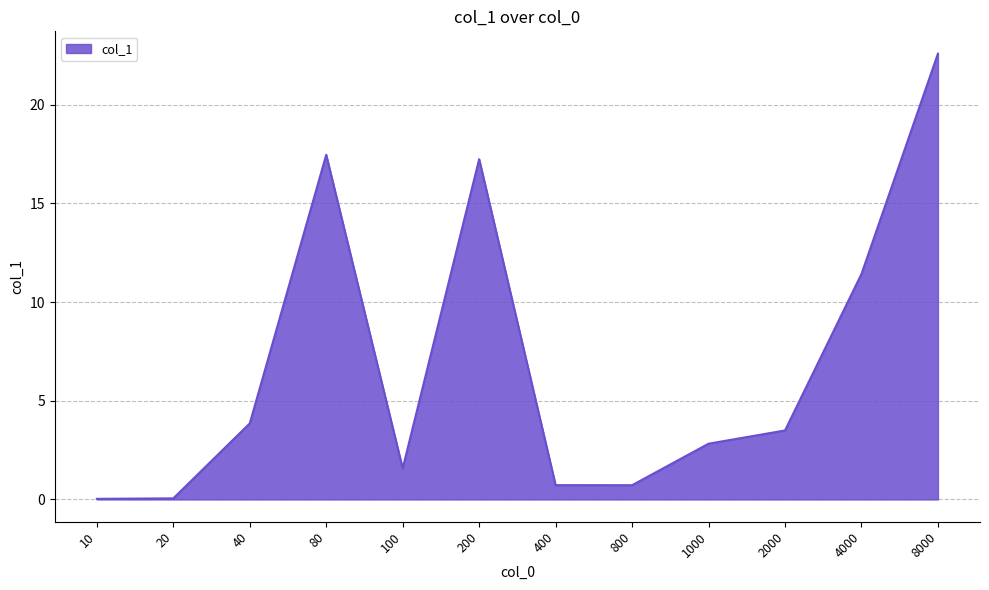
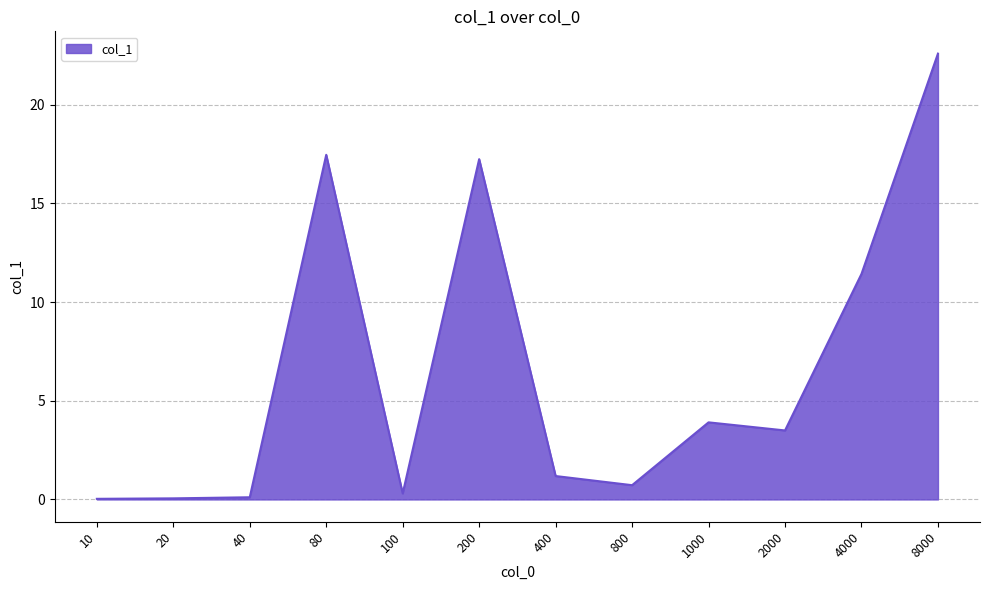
40: 3.9 -> 0.1
100: 1.6 -> 0.3
400: 0.7 -> 1.2
1000: 2.8 -> 3.9
